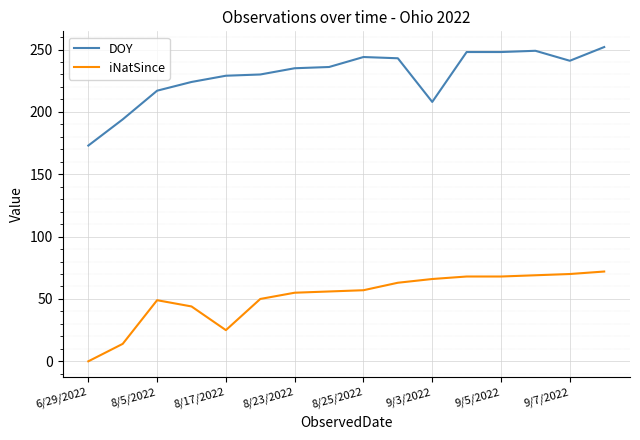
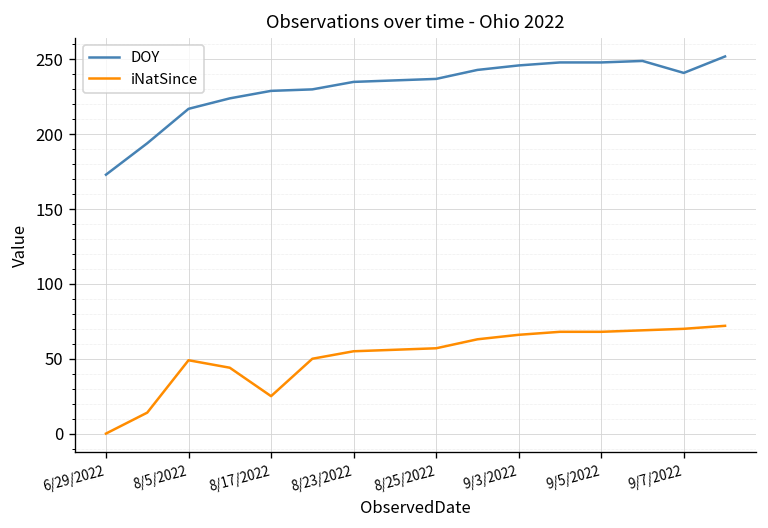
DOY, 8/25/2022: 244 -> 237
DOY, 9/3/2022: 208 -> 246
